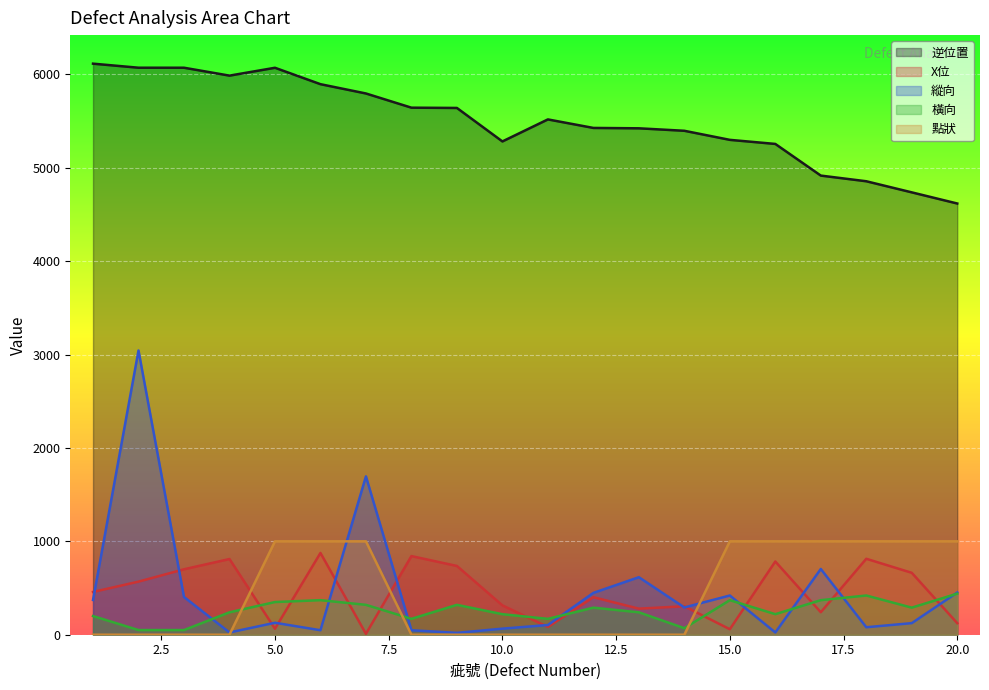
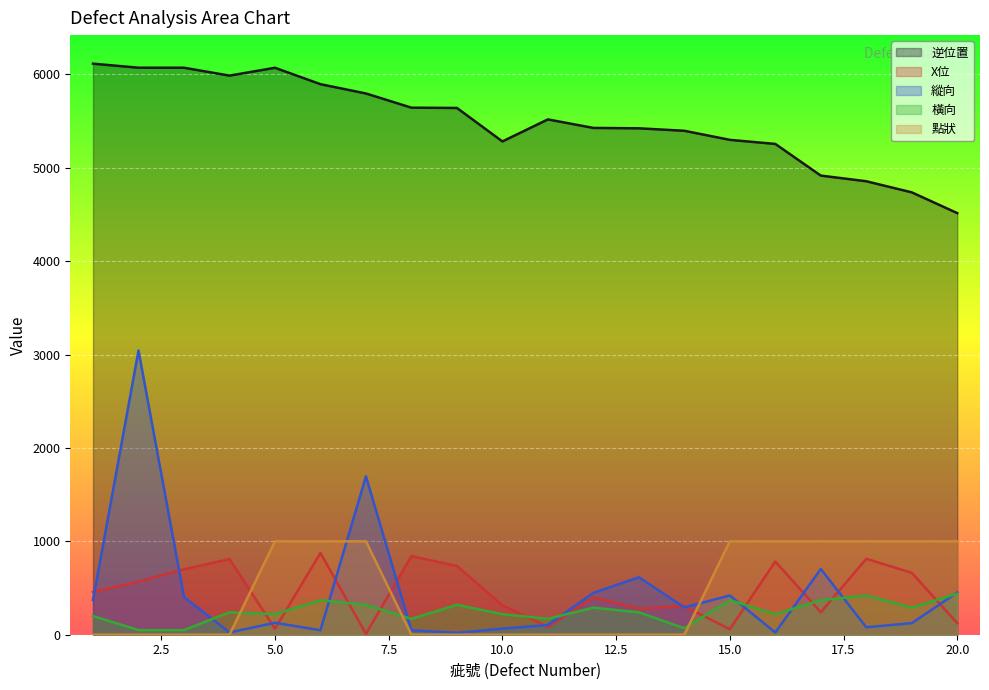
橫向, 5.0: 400 -> 200
逆位置, 20.0: 4600 -> 4500
